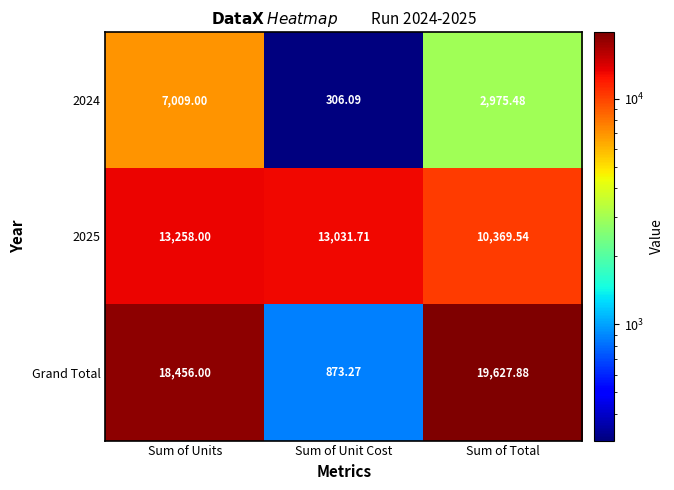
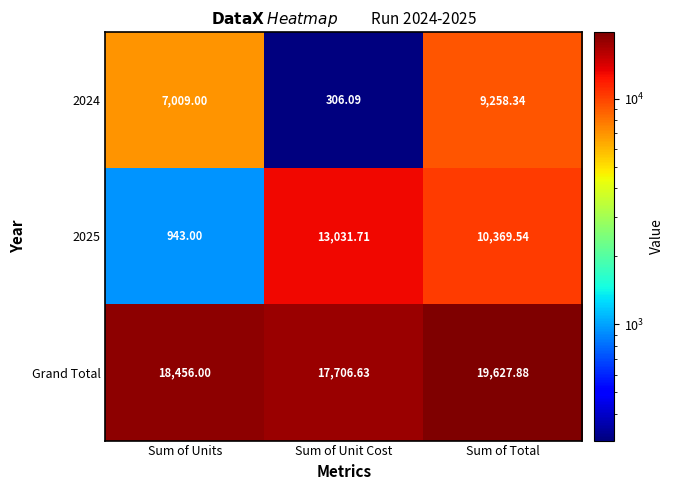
2024, Sum of Total: 2,975.48 -> 9,258.34
2025, Sum of Units: 13,258.00 -> 943.00
Grand Total, Sum of Unit Cost: 873.27 -> 17,706.63
